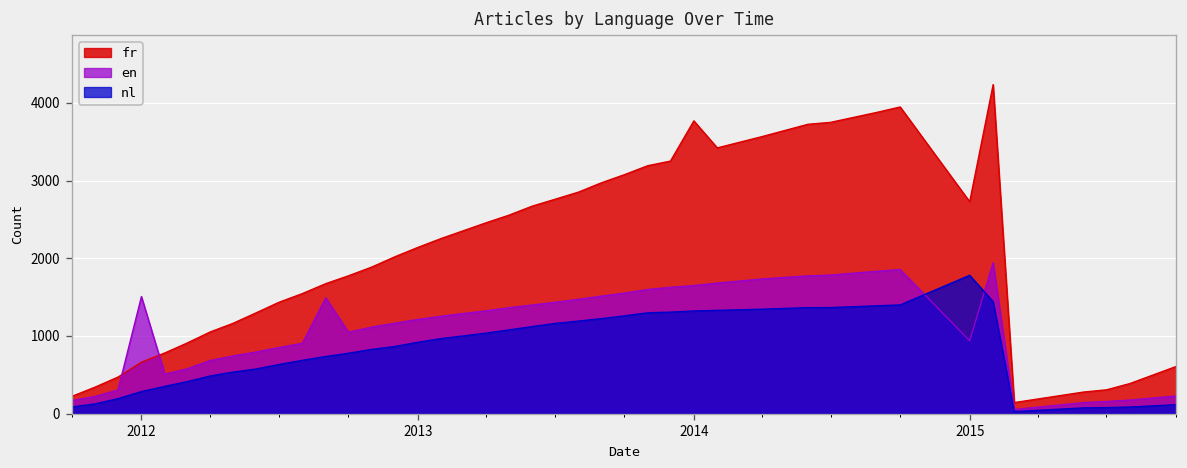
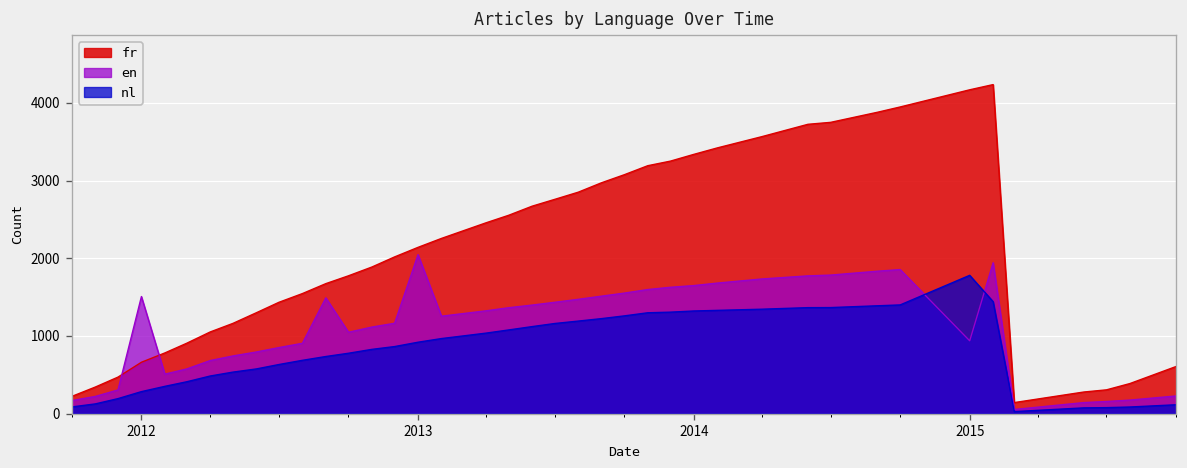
en, 2013: 1200 -> 2000
fr, 2014: 3800 -> 3300
fr, 2015: 2700 -> 4200
